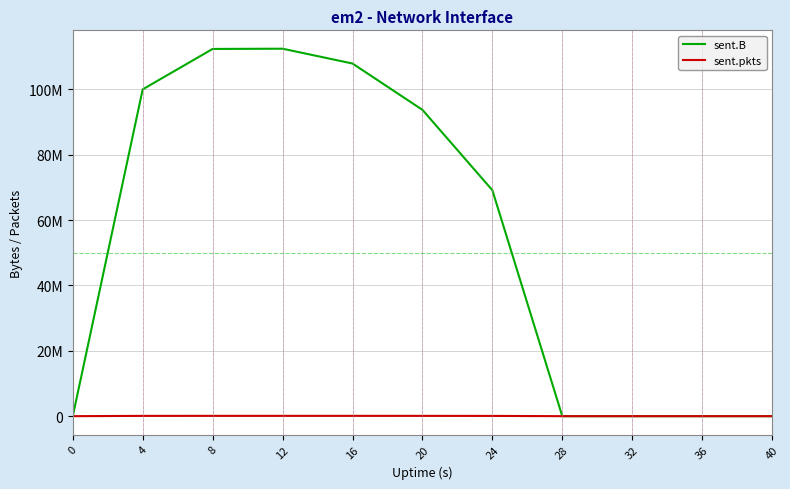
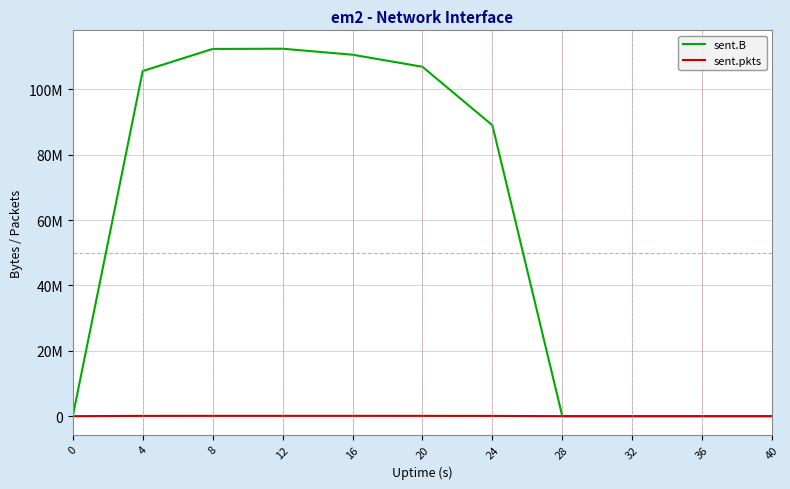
sent.B, 4: 100000000 -> 106000000
sent.B, 16: 108000000 -> 111000000
sent.B, 20: 94000000 -> 107000000
sent.B, 24: 69000000 -> 89000000
